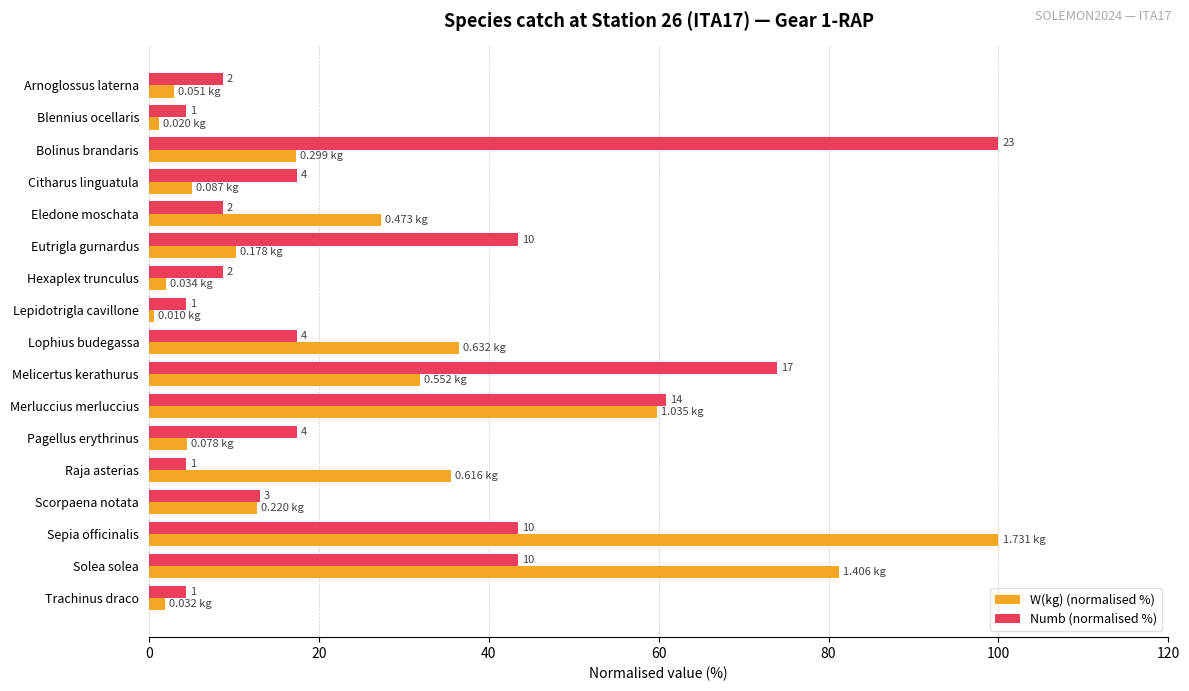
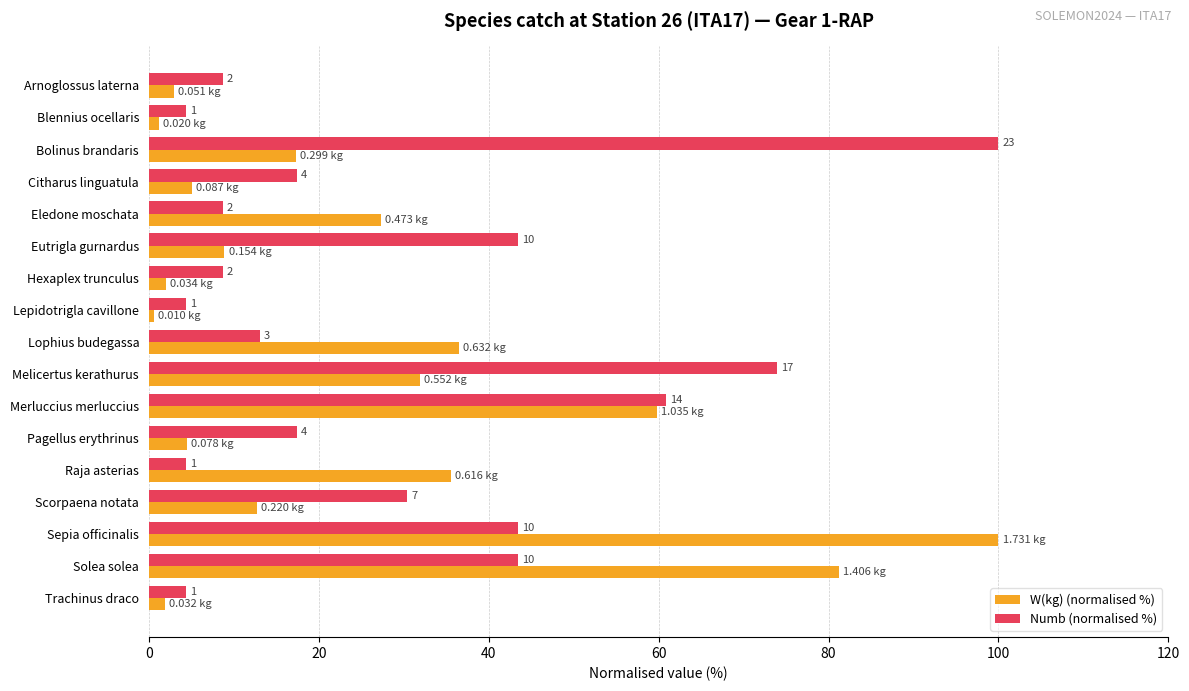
W(kg) (normalised %), Eutrigla gurnardus: 0.178 -> 0.154
Numb (normalised %), Lophius budegassa: 4 -> 3
Numb (normalised %), Scorpaena notata: 3 -> 7
